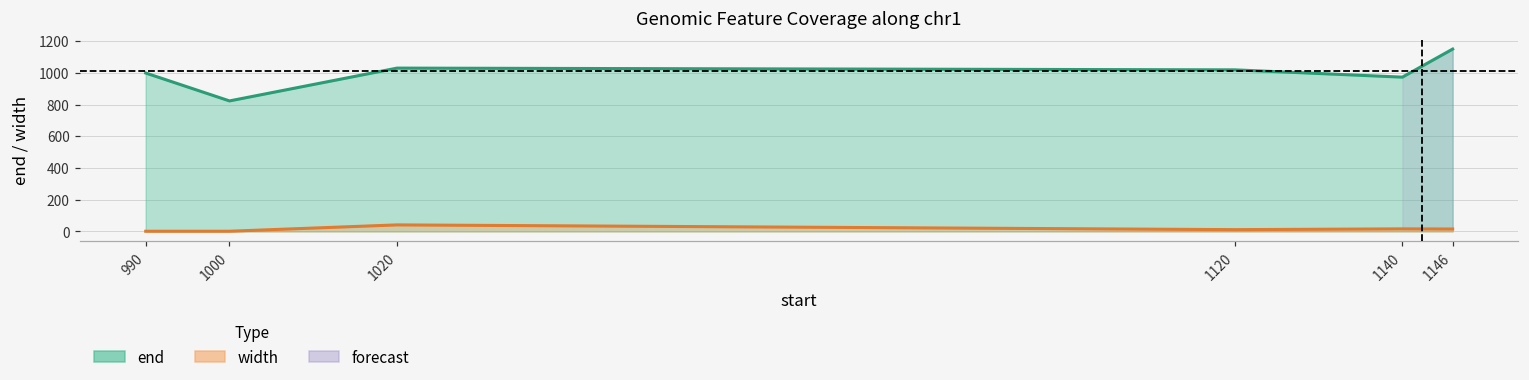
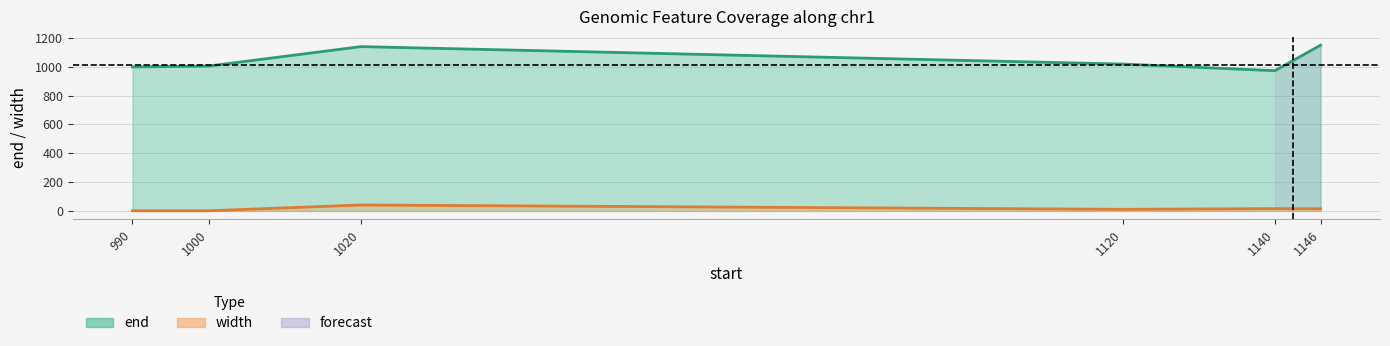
end, 1000: 820 -> 1010
end, 1020: 1030 -> 1140
